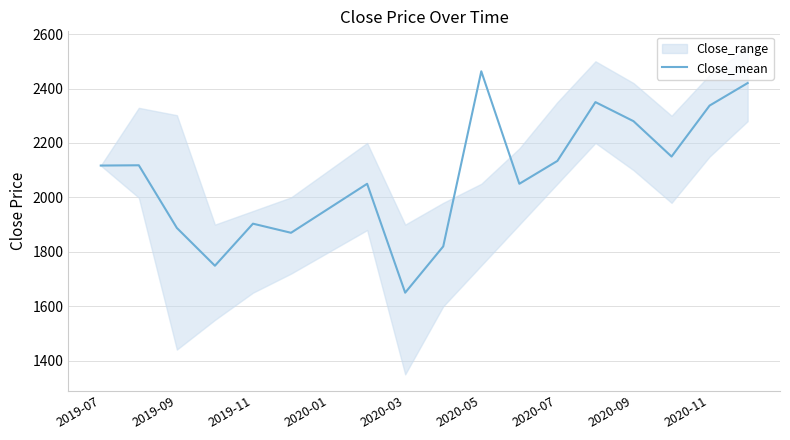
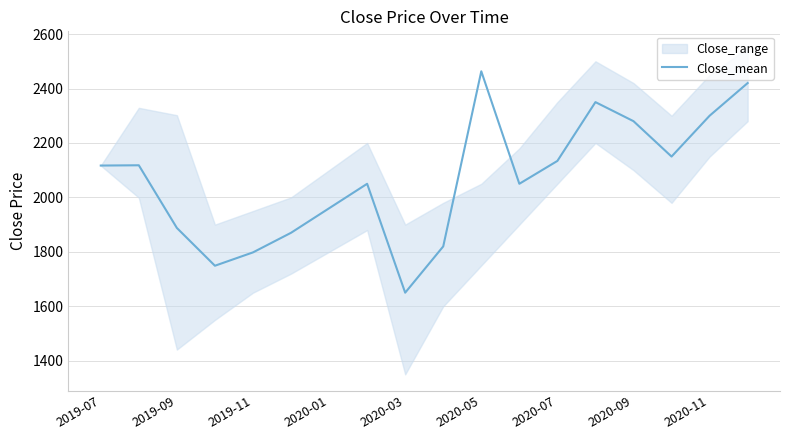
Close_mean, 2019-11: 1900 -> 1800
Close_mean, 2020-11: 2340 -> 2300
